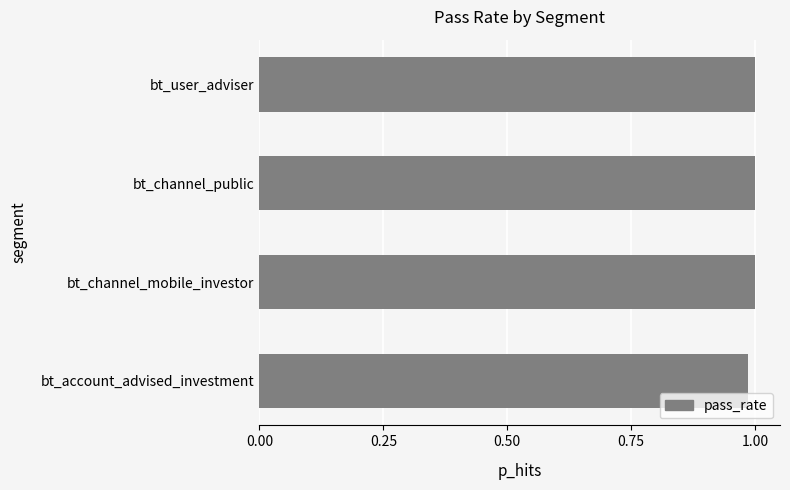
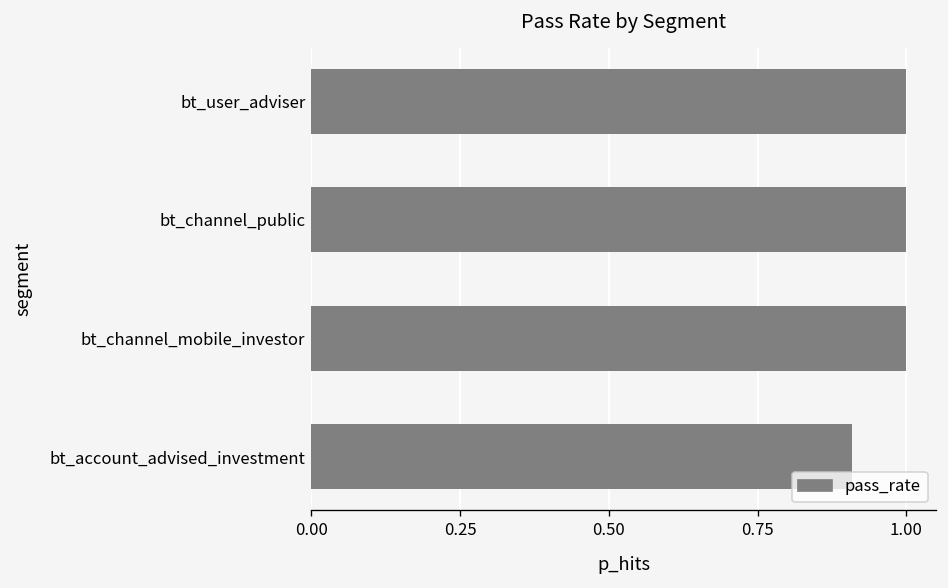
bt_account_advised_investment: 0.99 -> 0.91
